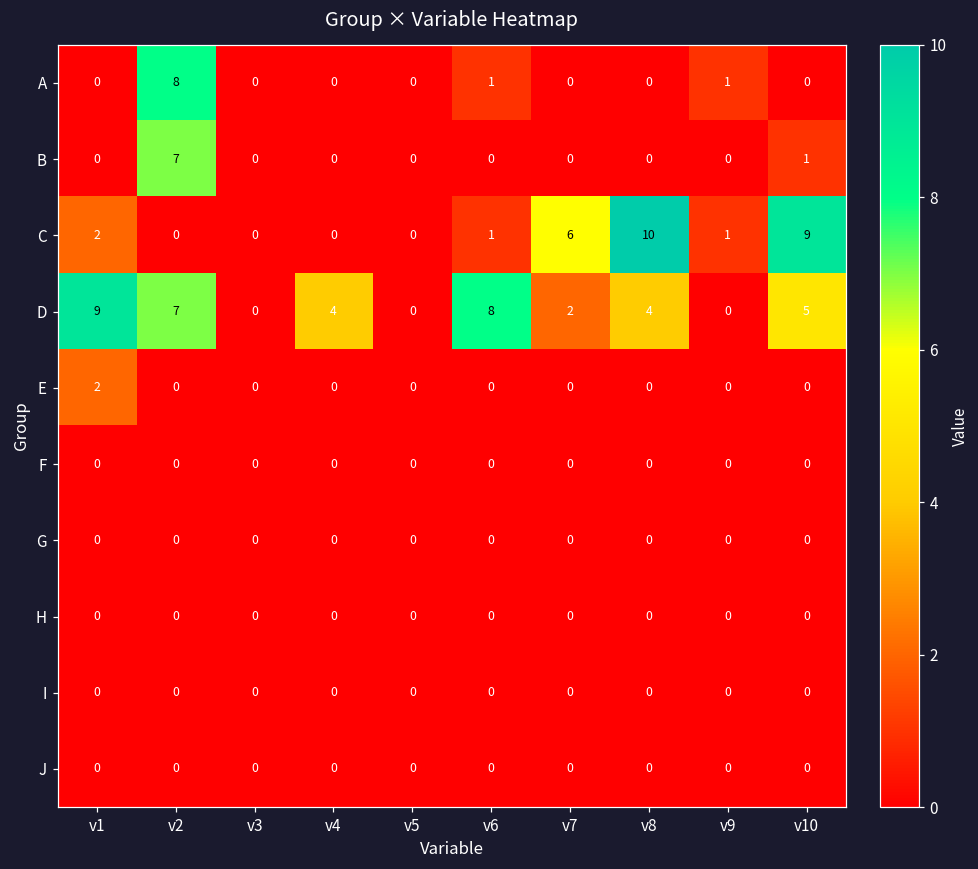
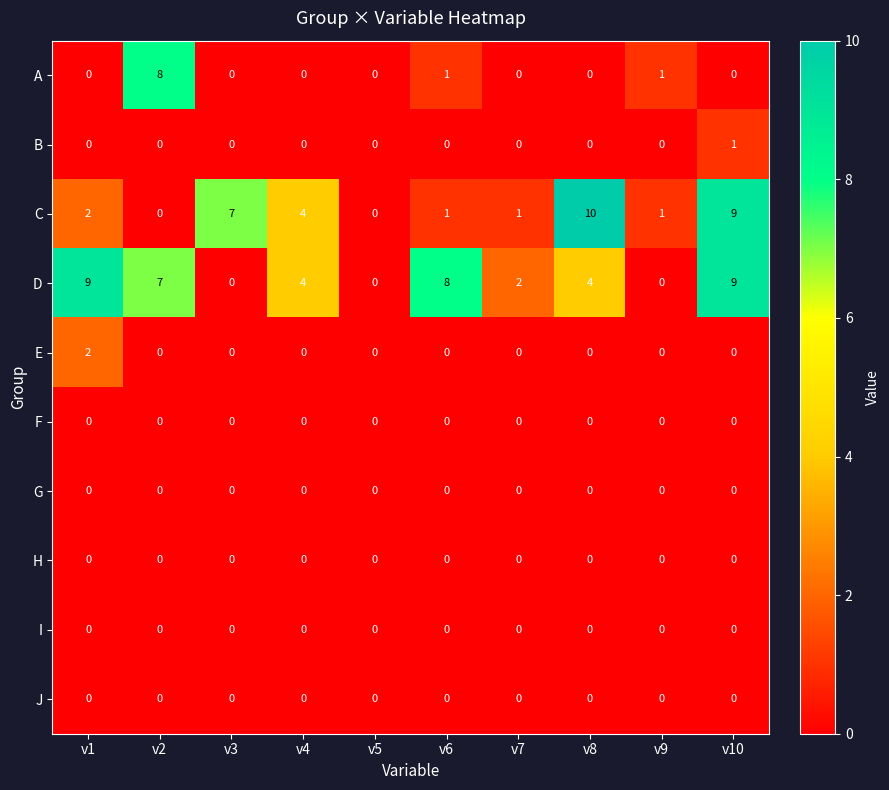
B, v2: 7 -> 0
C, v3: 0 -> 7
C, v4: 0 -> 4
C, v7: 6 -> 1
D, v10: 5 -> 9
